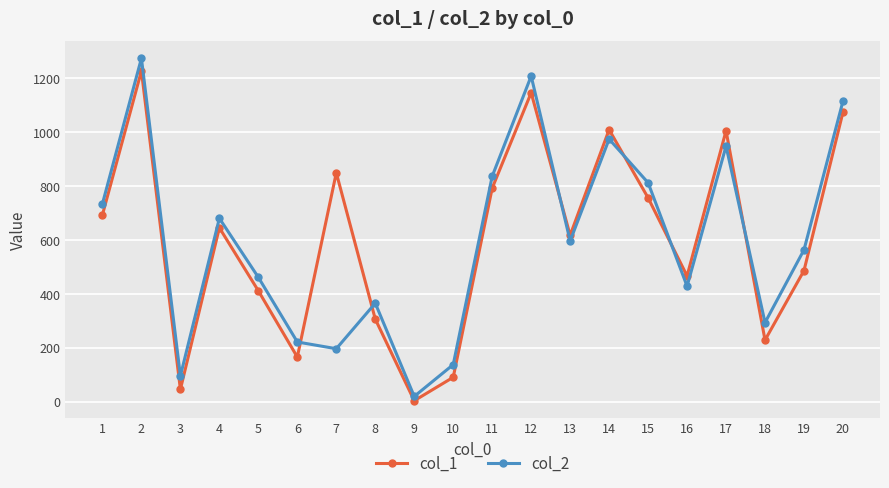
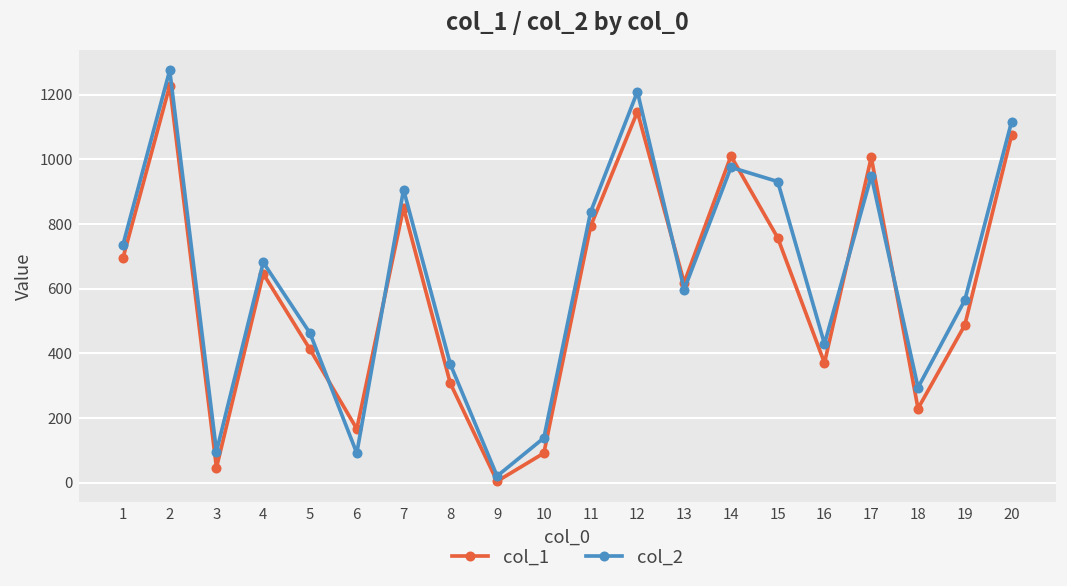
col_2, 6: 220 -> 90
col_2, 7: 200 -> 910
col_2, 15: 810 -> 930
col_1, 16: 470 -> 370
